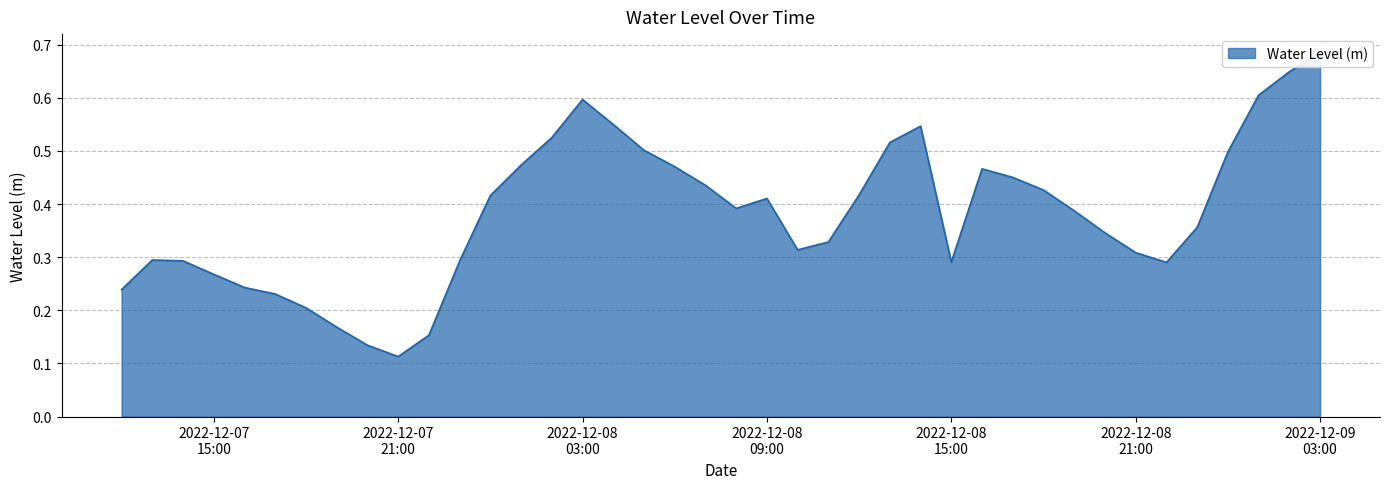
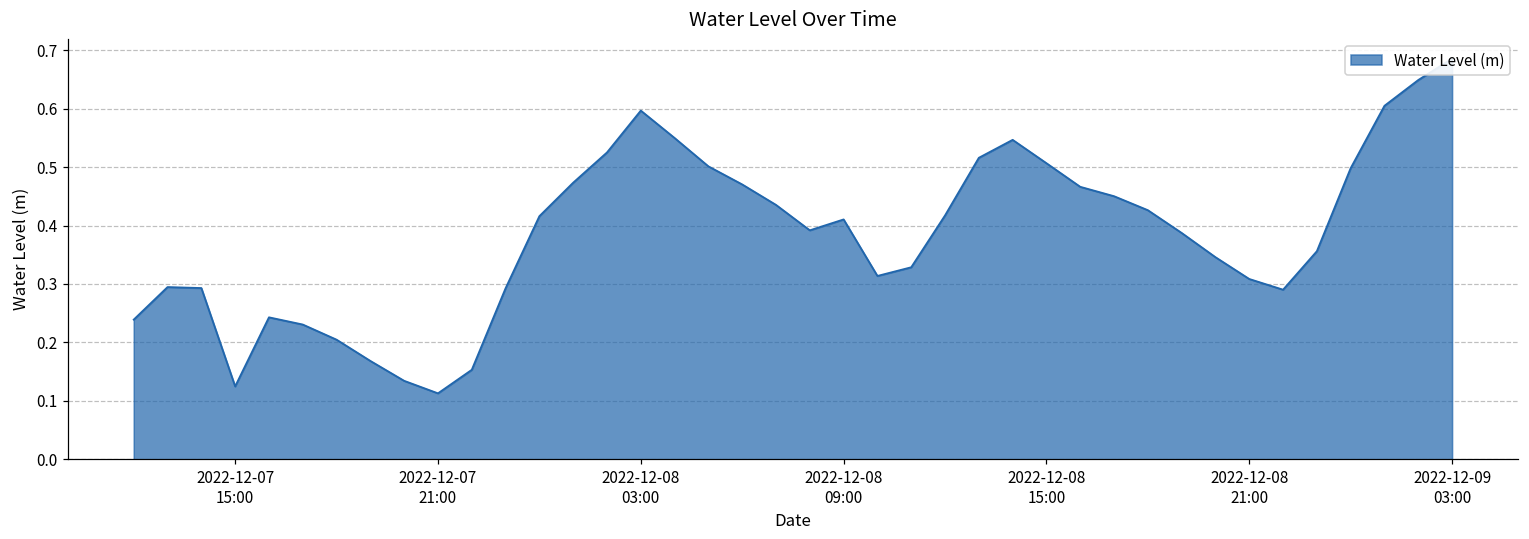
2022-12-07 15:00: 0.27 -> 0.12
2022-12-08 15:00: 0.29 -> 0.51
